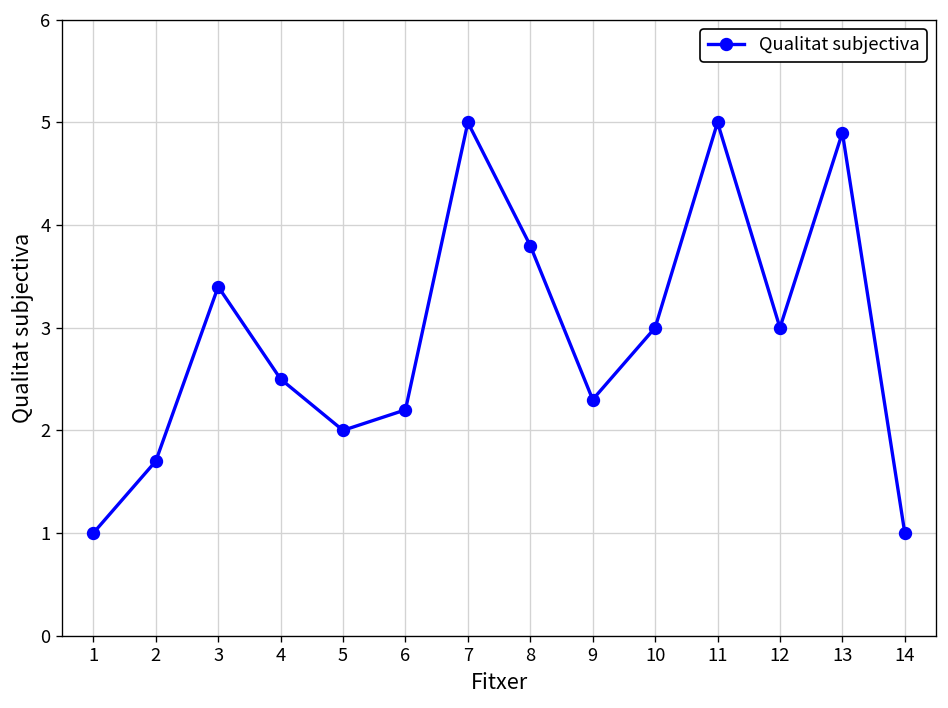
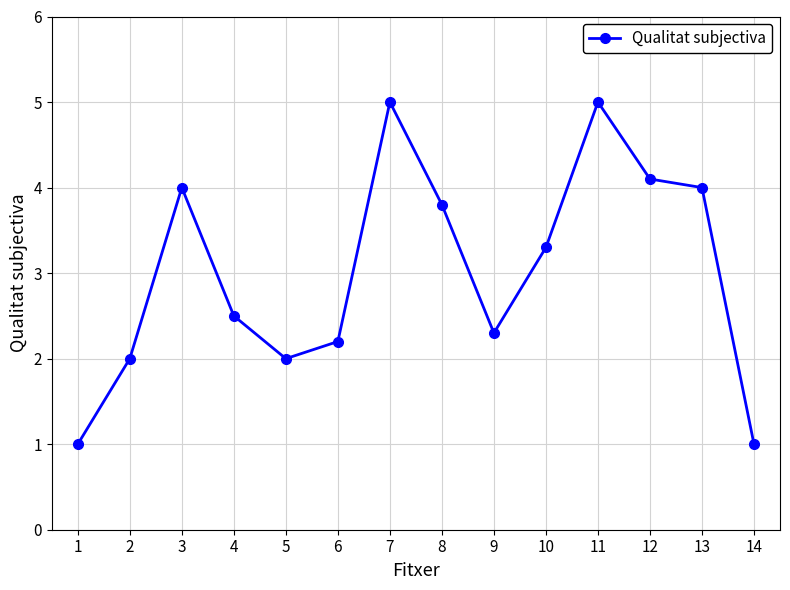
2: 1.7 -> 2.0
3: 3.4 -> 4.0
10: 3.0 -> 3.3
12: 3.0 -> 4.1
13: 4.9 -> 4.0
